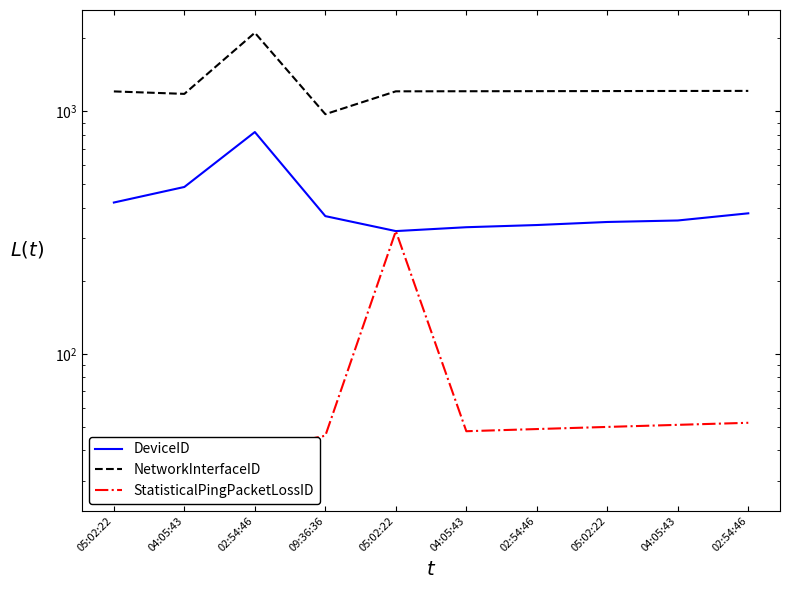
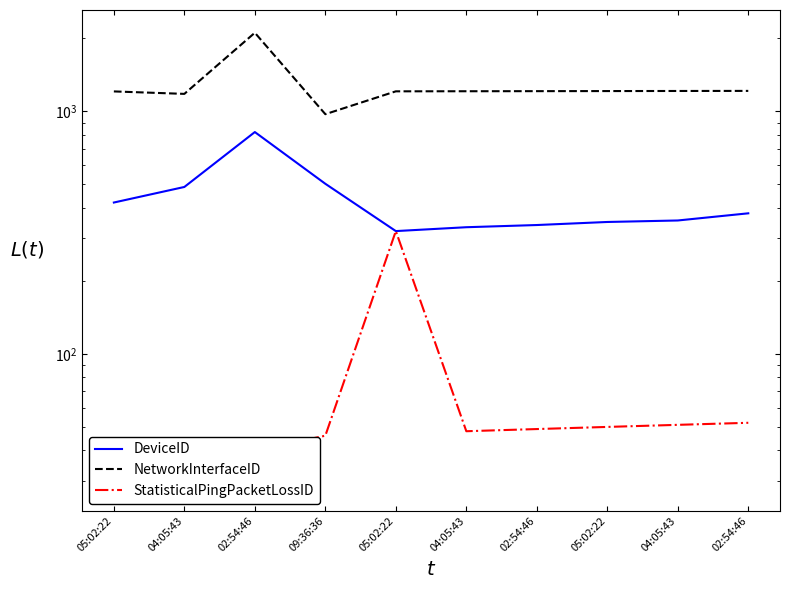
DeviceID, 09:36:36: 370 -> 500
